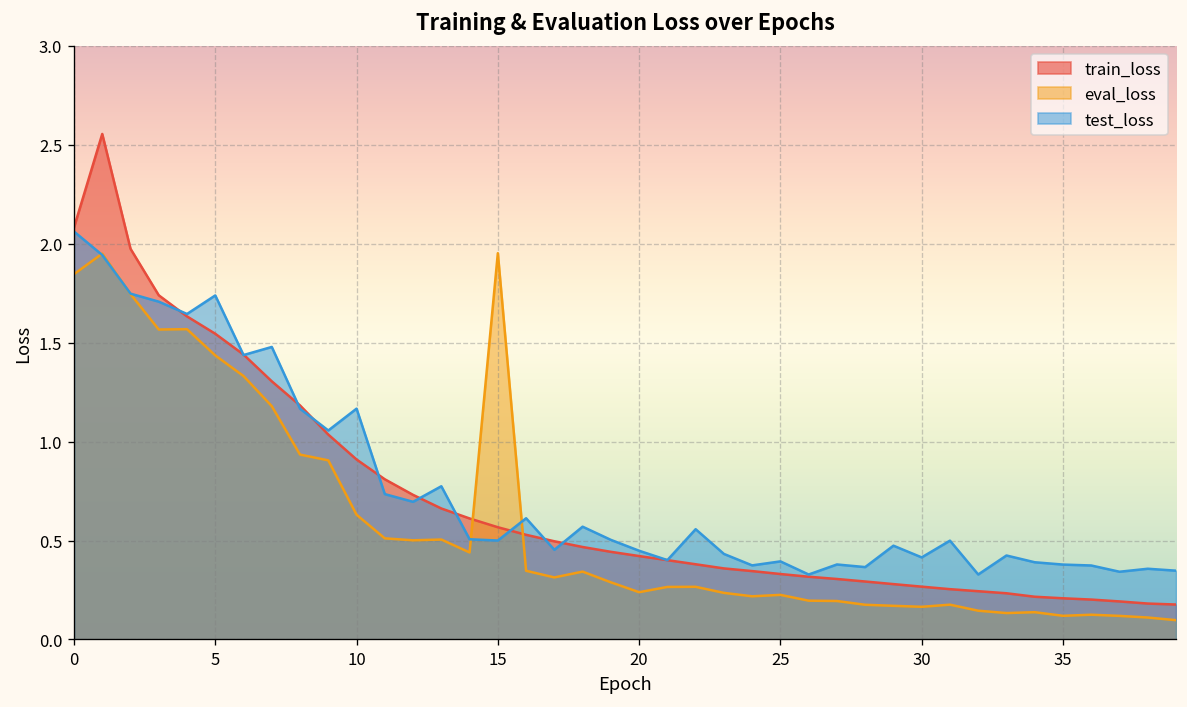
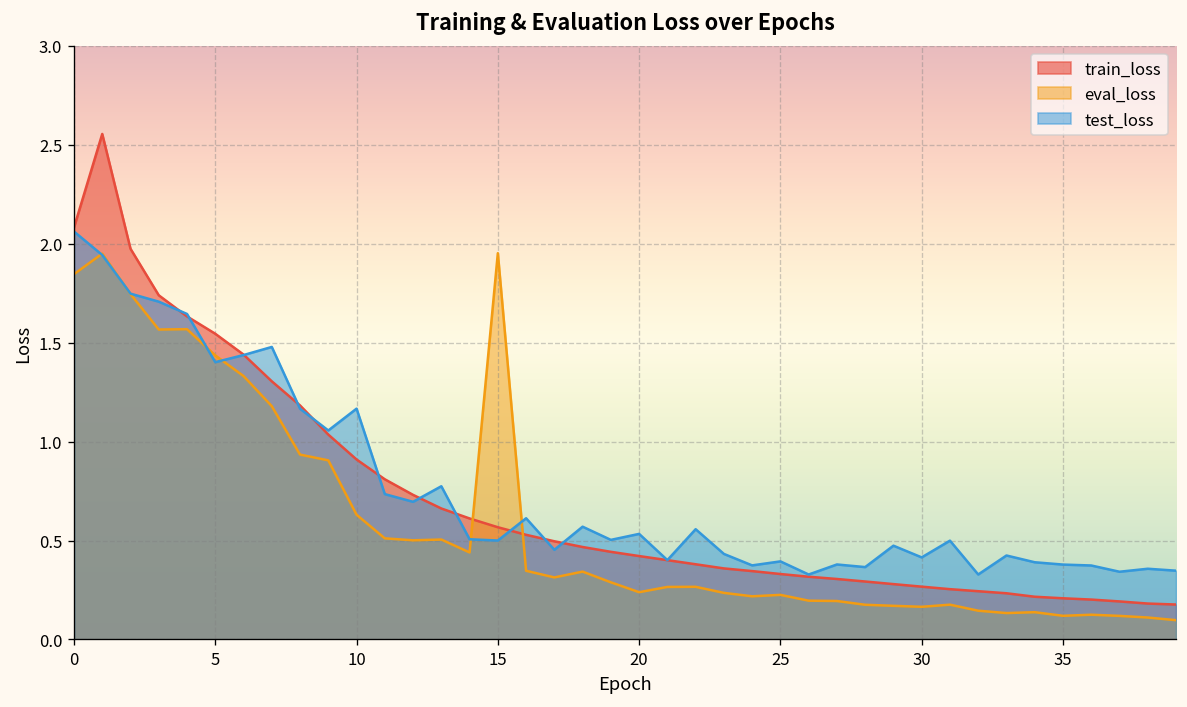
test_loss, 5: 1.74 -> 1.40
test_loss, 20: 0.45 -> 0.53
